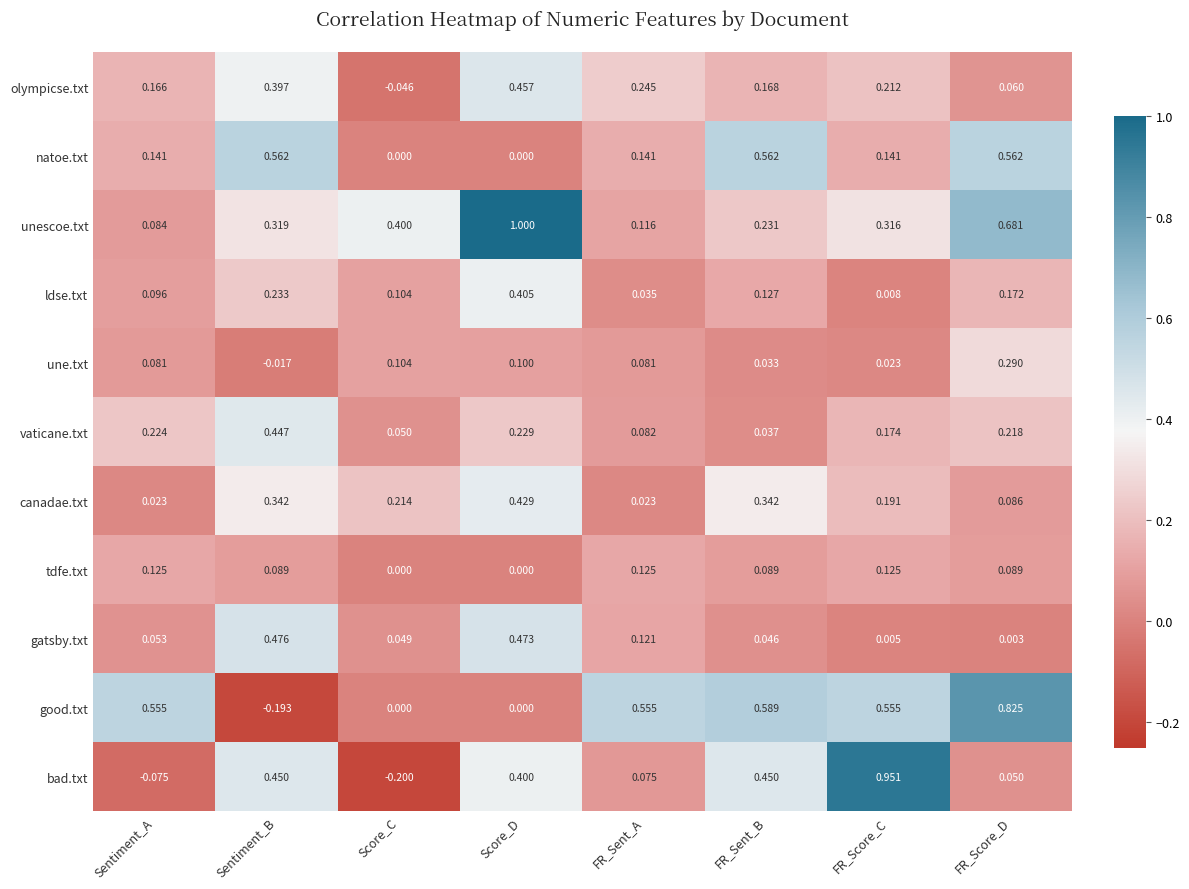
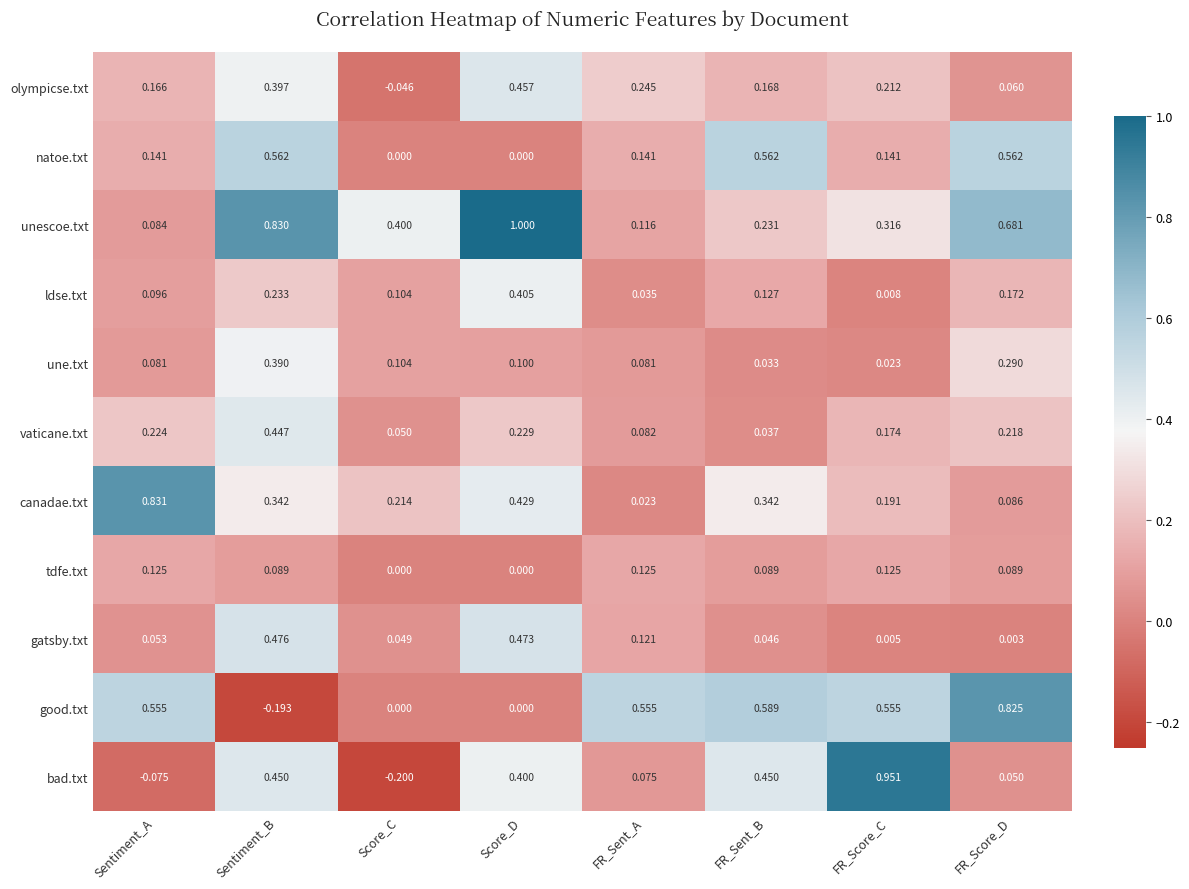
unescoe.txt, Sentiment_B: 0.319 -> 0.830
une.txt, Sentiment_B: -0.017 -> 0.390
canadae.txt, Sentiment_A: 0.023 -> 0.831
